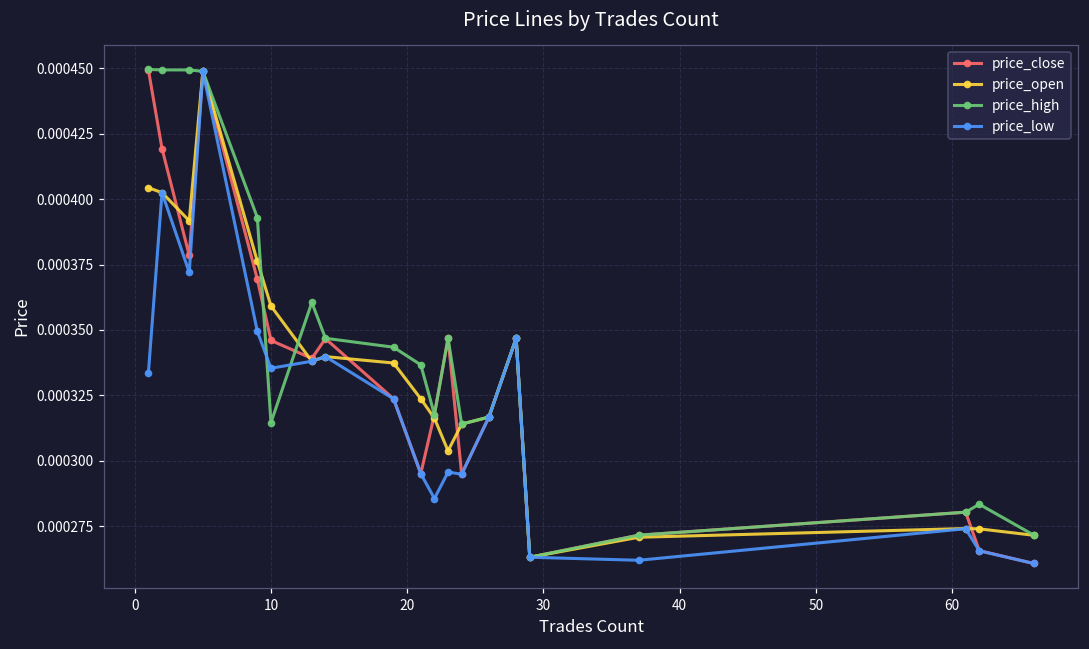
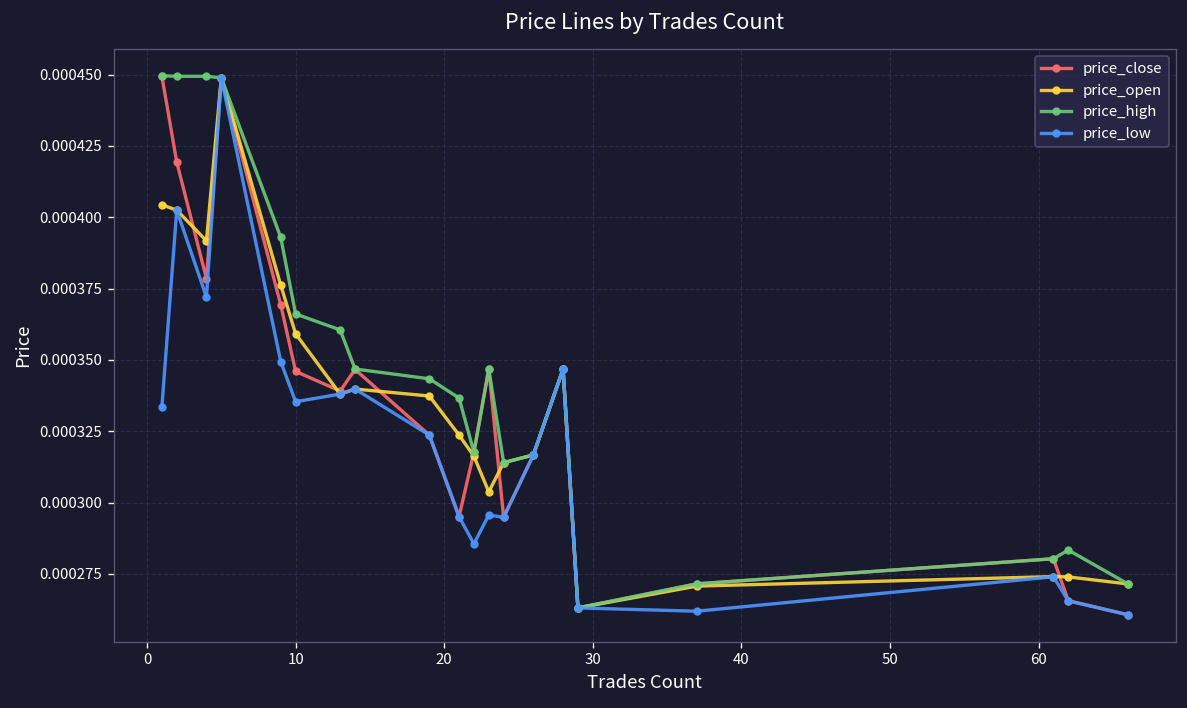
price_high, 10: 0.000315 -> 0.000366
